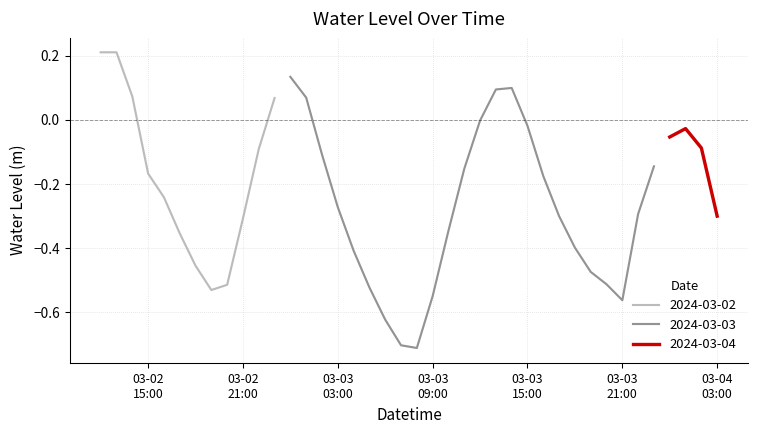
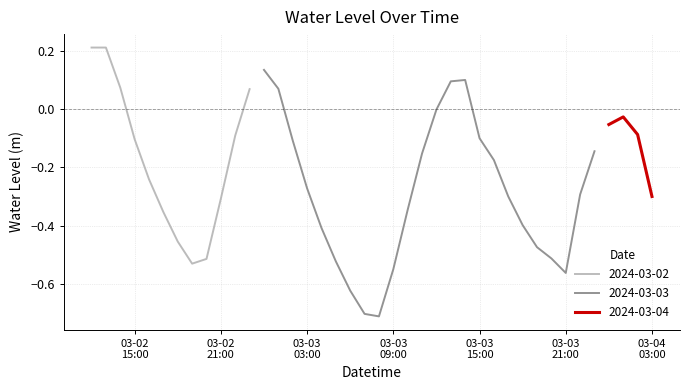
2024-03-02, 03-02 15:00: -0.17 -> -0.10
2024-03-03, 03-03 15:00: -0.02 -> -0.10
